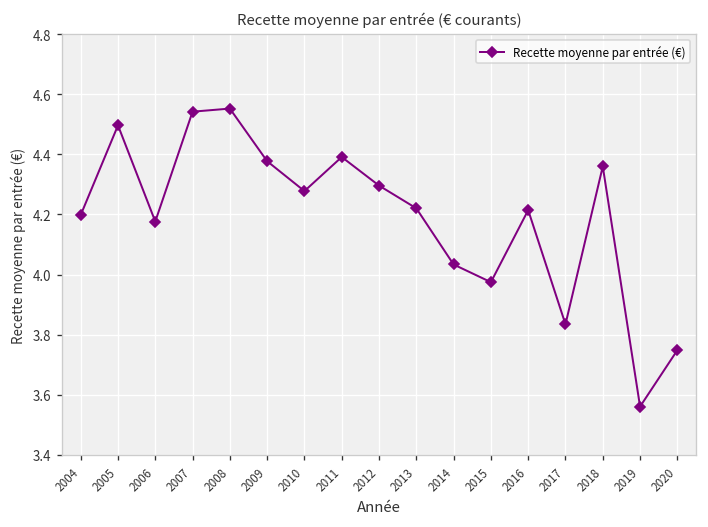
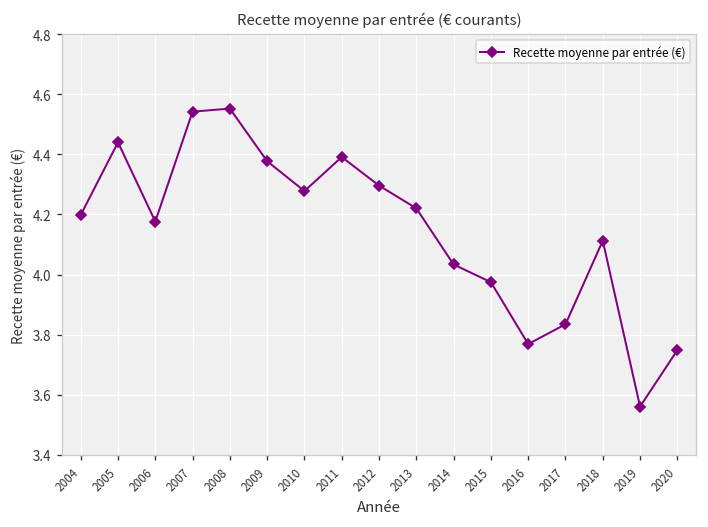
2005: 4.50 -> 4.44
2016: 4.21 -> 3.77
2018: 4.36 -> 4.11
